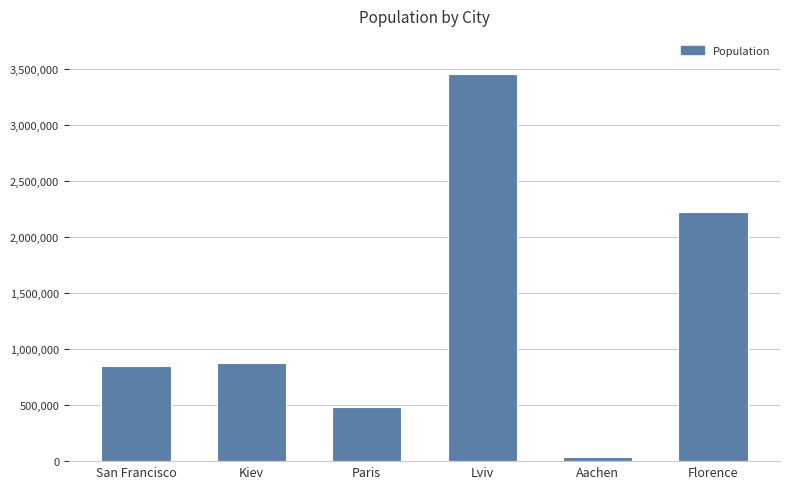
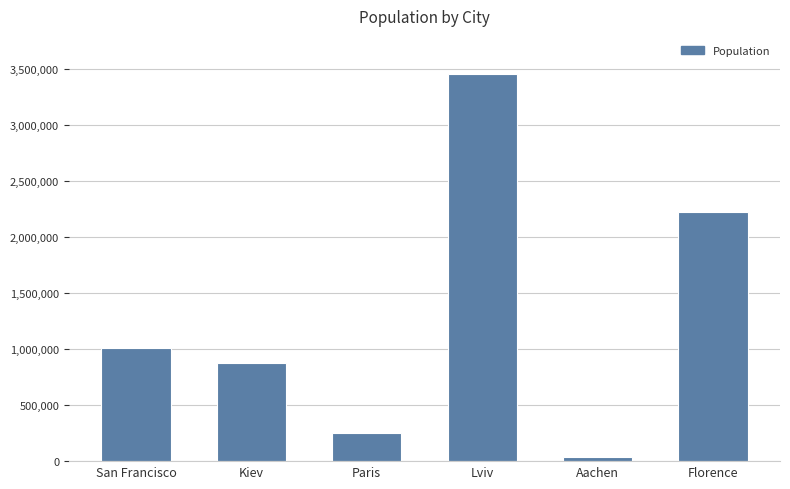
San Francisco: 850,000 -> 1,010,000
Paris: 490,000 -> 250,000
